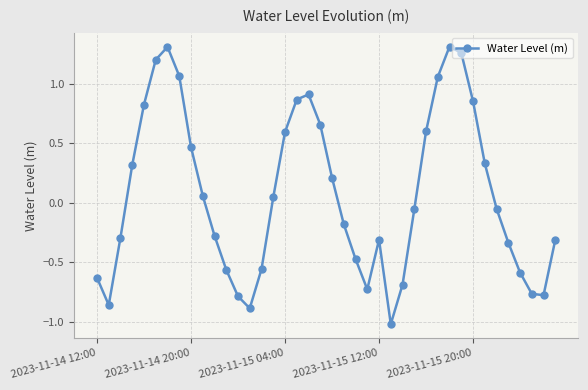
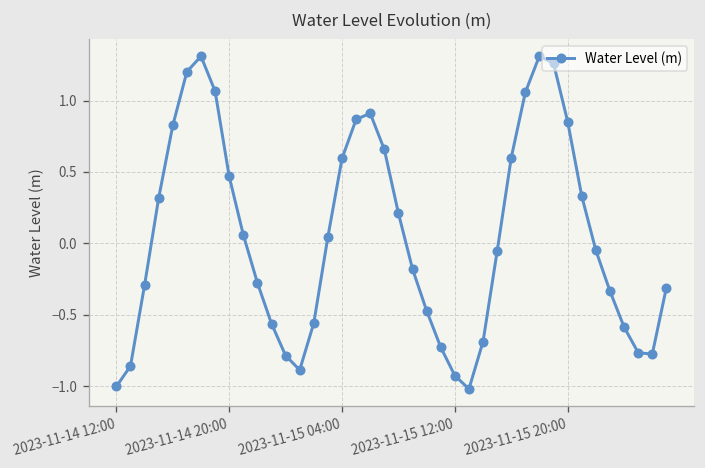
2023-11-14 12:00: -0.63 -> -1.00
2023-11-15 12:00: -0.31 -> -0.92
